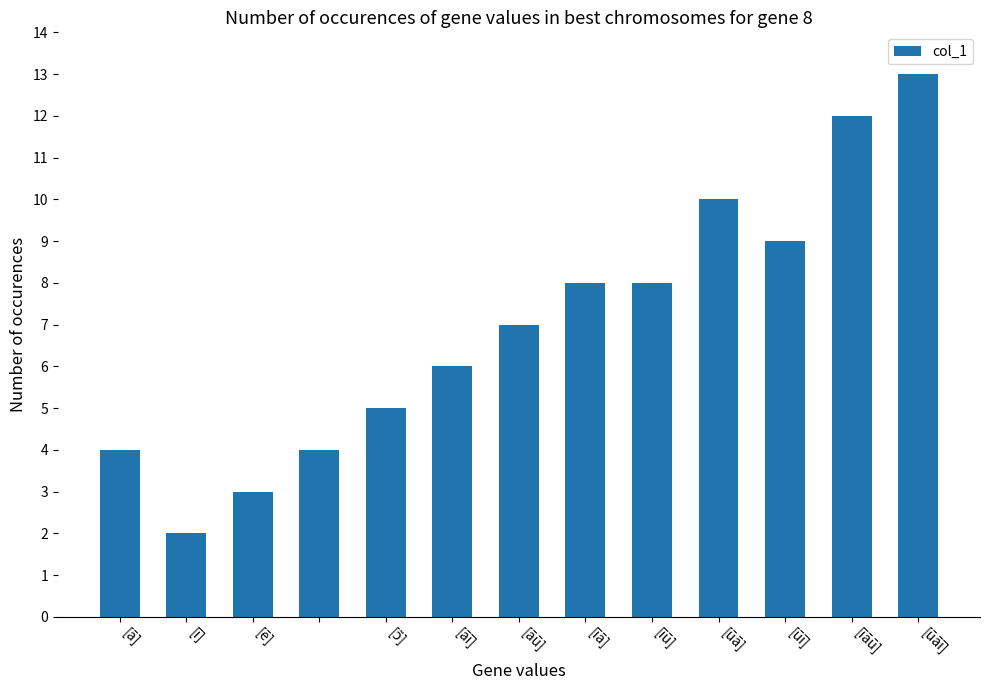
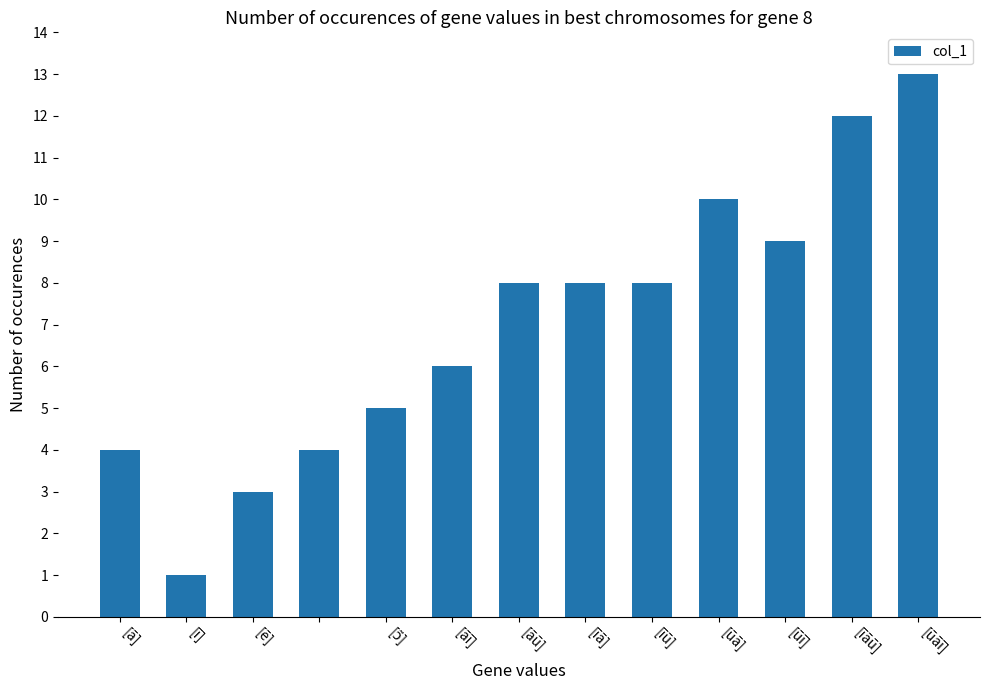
[ĩ]: 2 -> 1
[ãũ]: 7 -> 8
